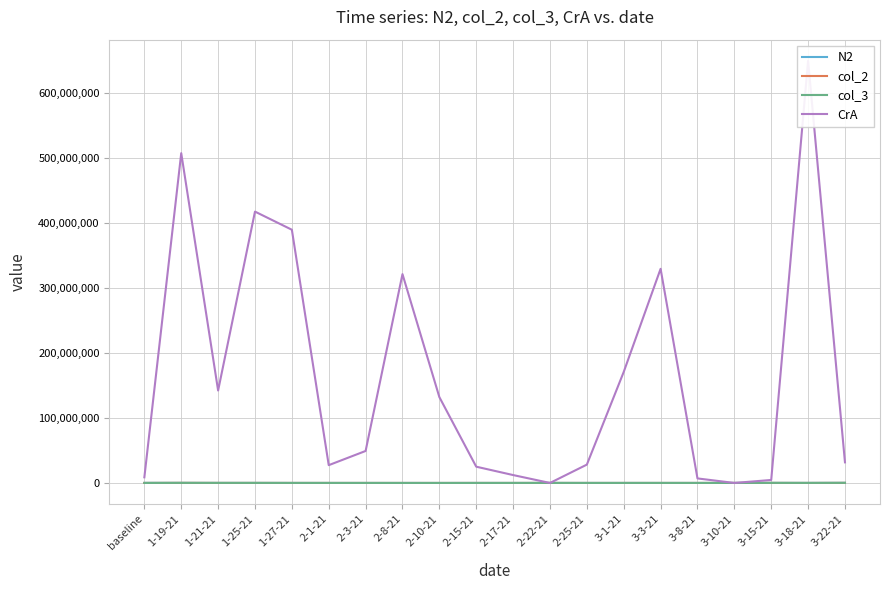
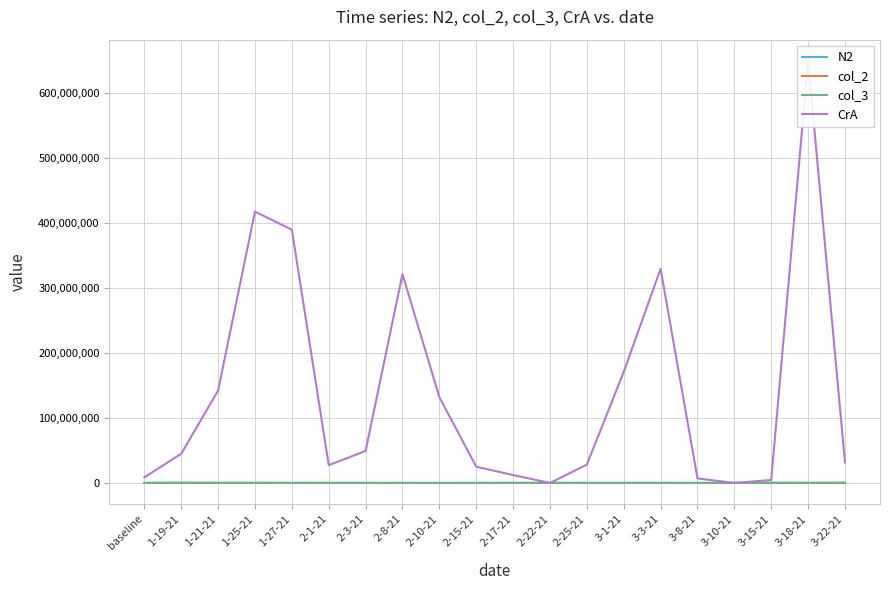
CrA, 1-19-21: 510,000,000 -> 40,000,000
